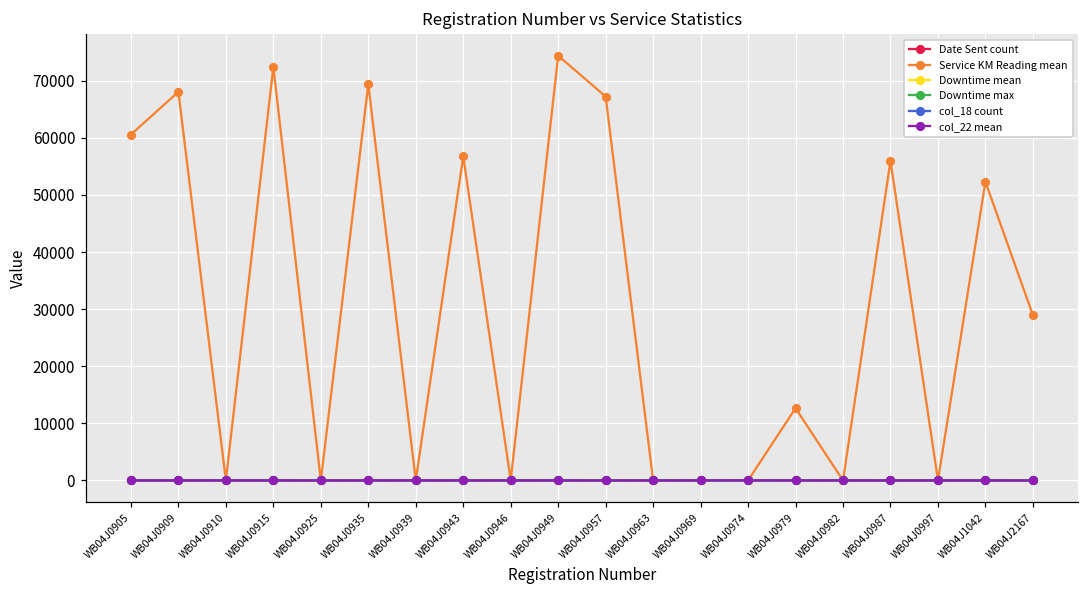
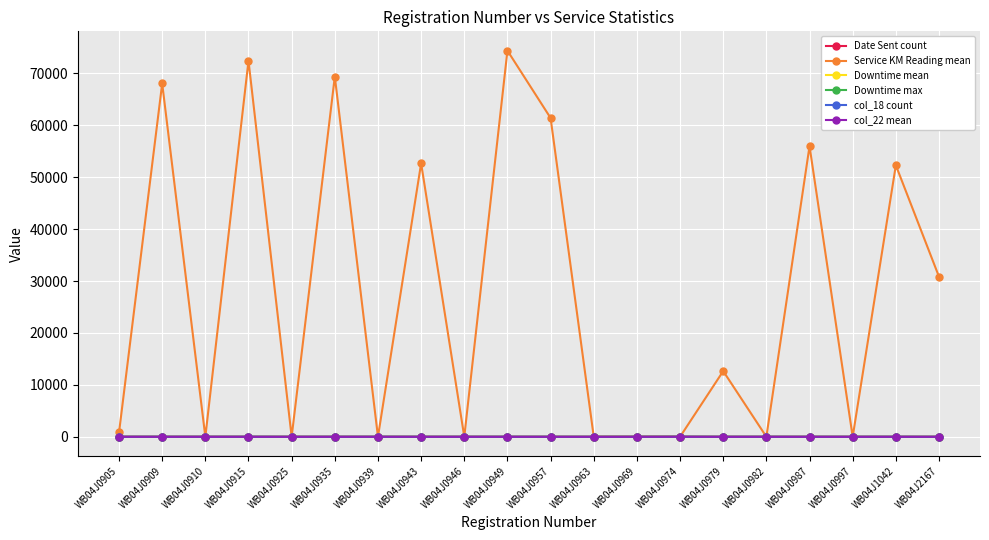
Service KM Reading mean, WB04J0905: 61000 -> 1000
Service KM Reading mean, WB04J0943: 57000 -> 53000
Service KM Reading mean, WB04J0957: 67000 -> 61000
Service KM Reading mean, WB04J2167: 29000 -> 31000
